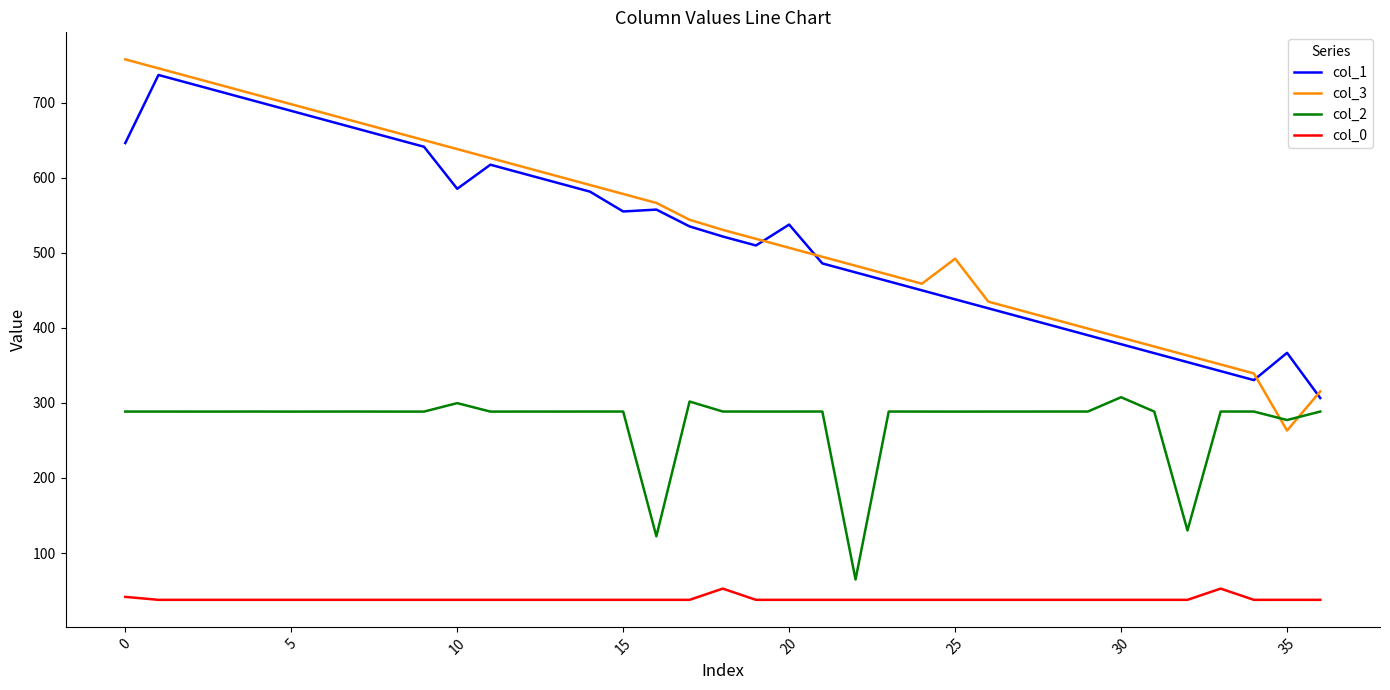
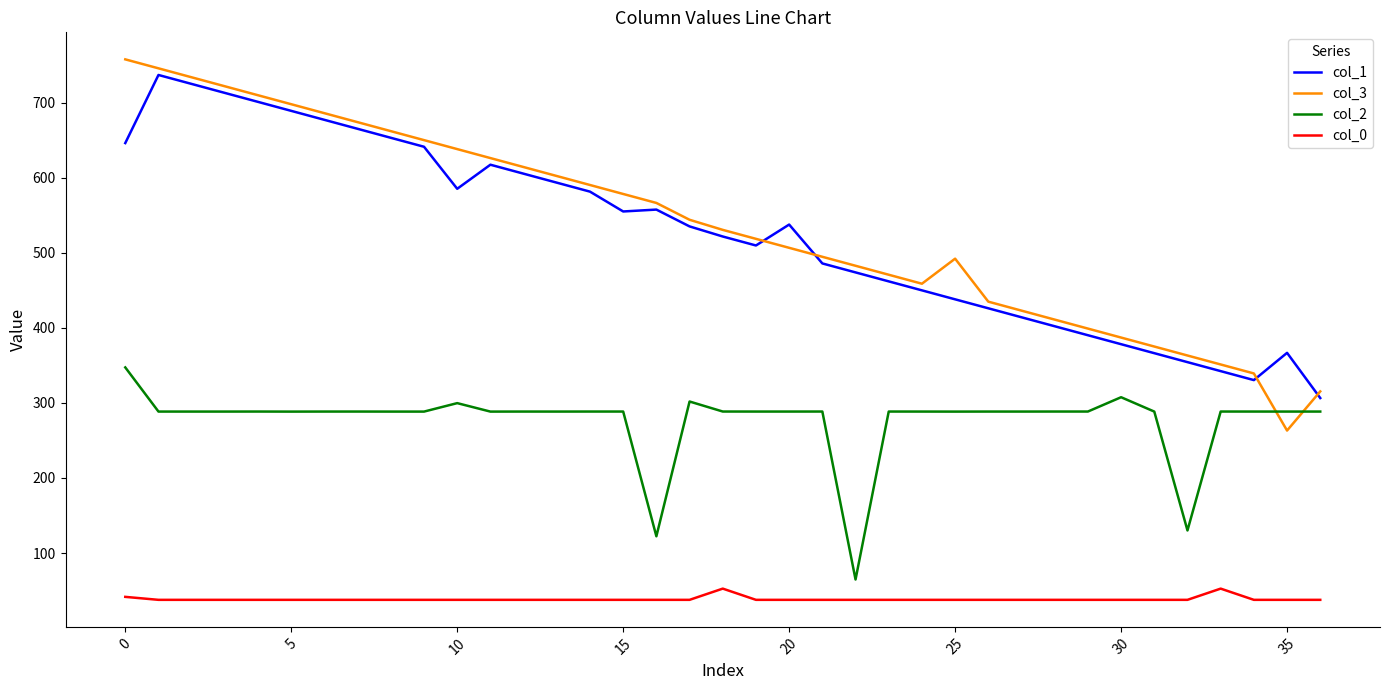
col_2, 0: 290 -> 350
col_2, 35: 280 -> 290
